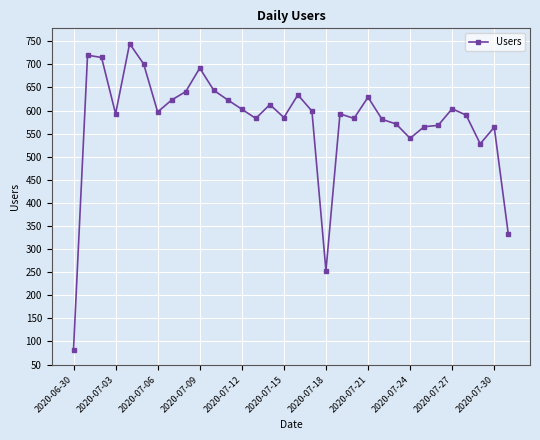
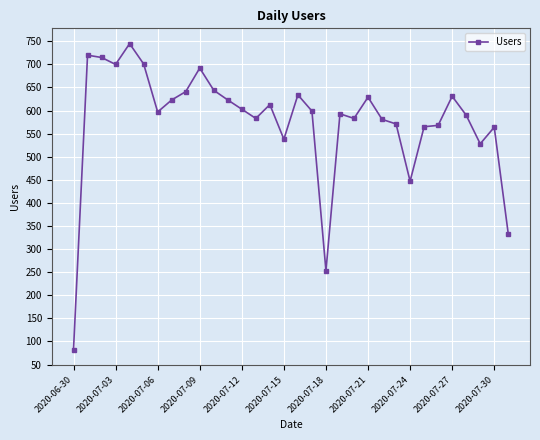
2020-07-03: 590 -> 700
2020-07-15: 590 -> 540
2020-07-24: 540 -> 450
2020-07-27: 600 -> 630
